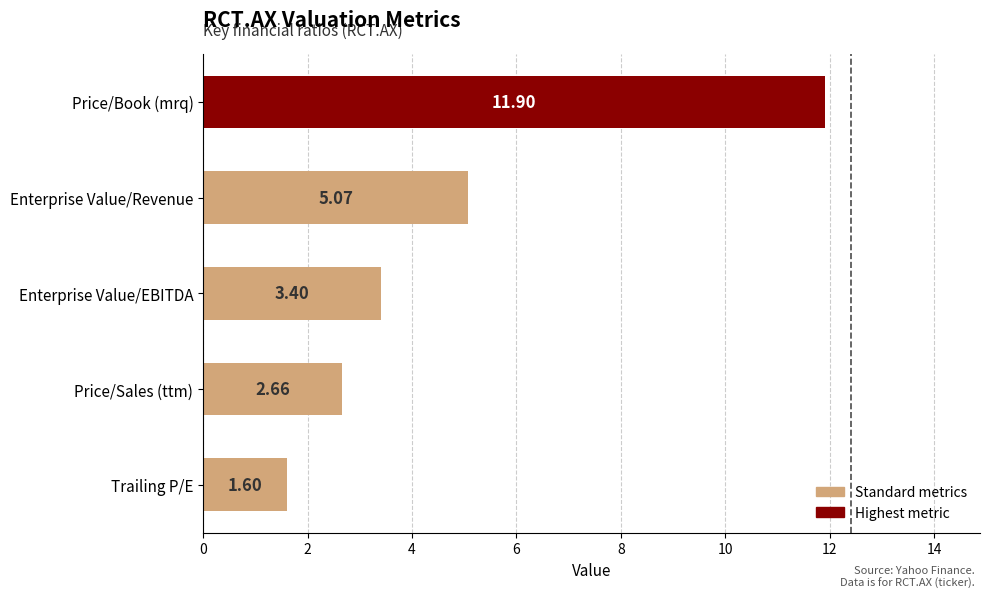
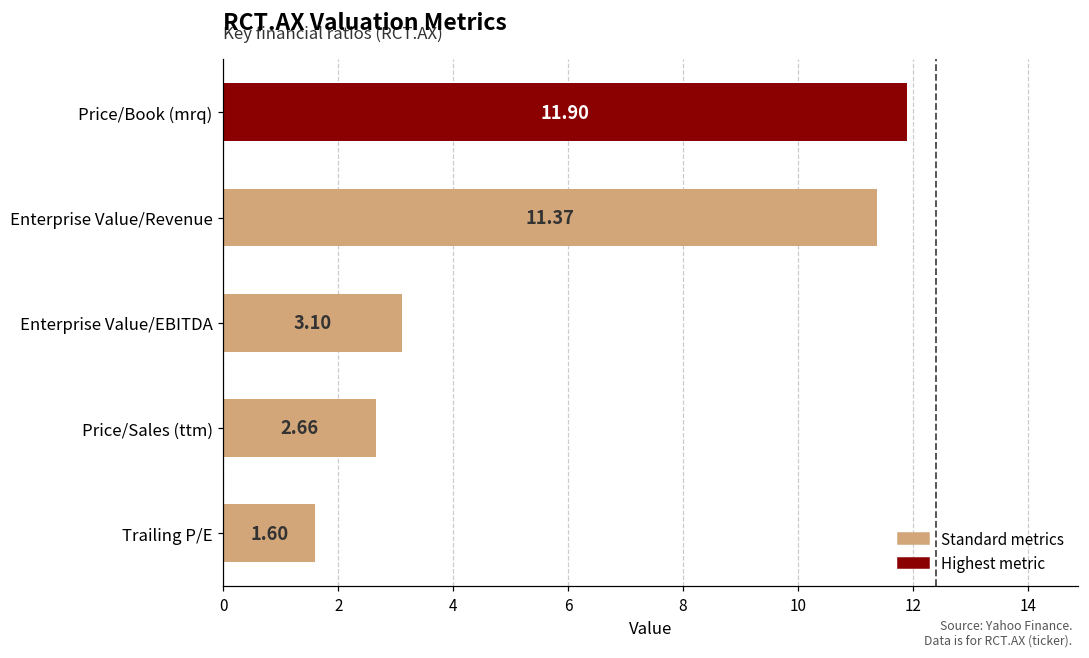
Enterprise Value/Revenue: 5.07 -> 11.37
Enterprise Value/EBITDA: 3.40 -> 3.10
